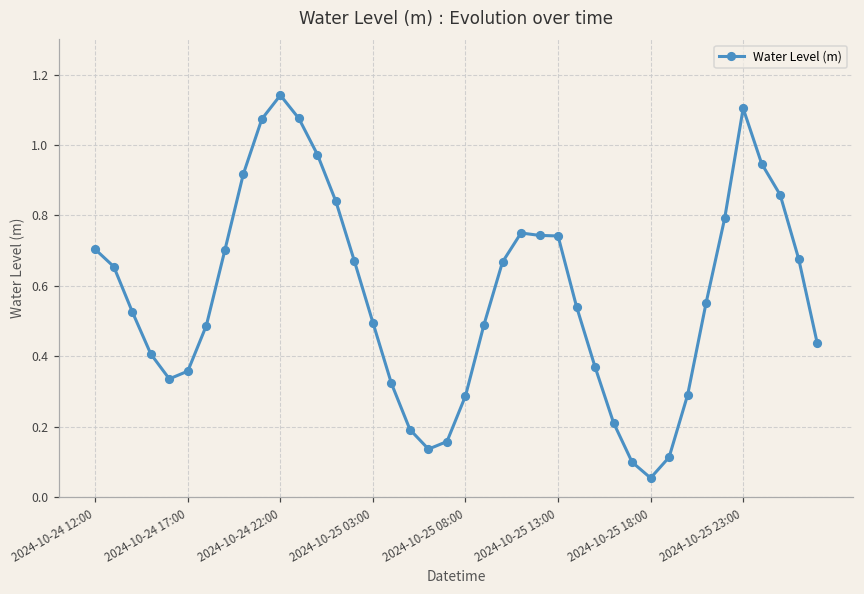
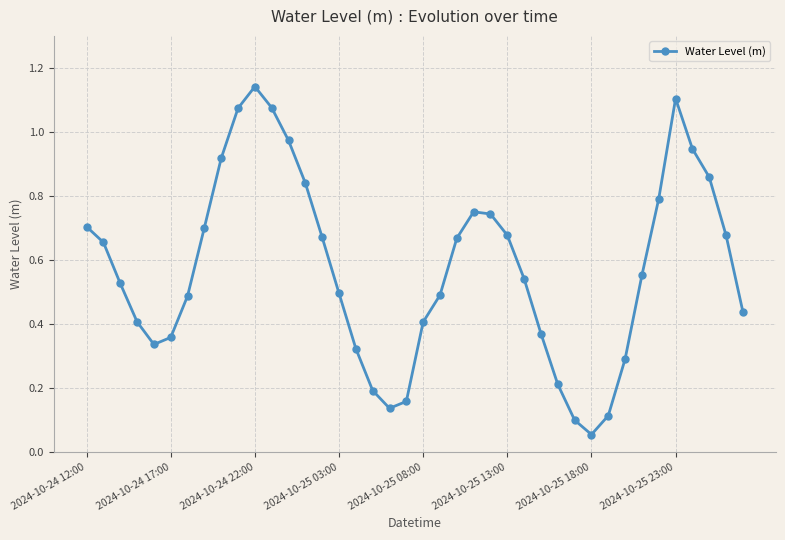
2024-10-25 08:00: 0.29 -> 0.41
2024-10-25 13:00: 0.74 -> 0.68
